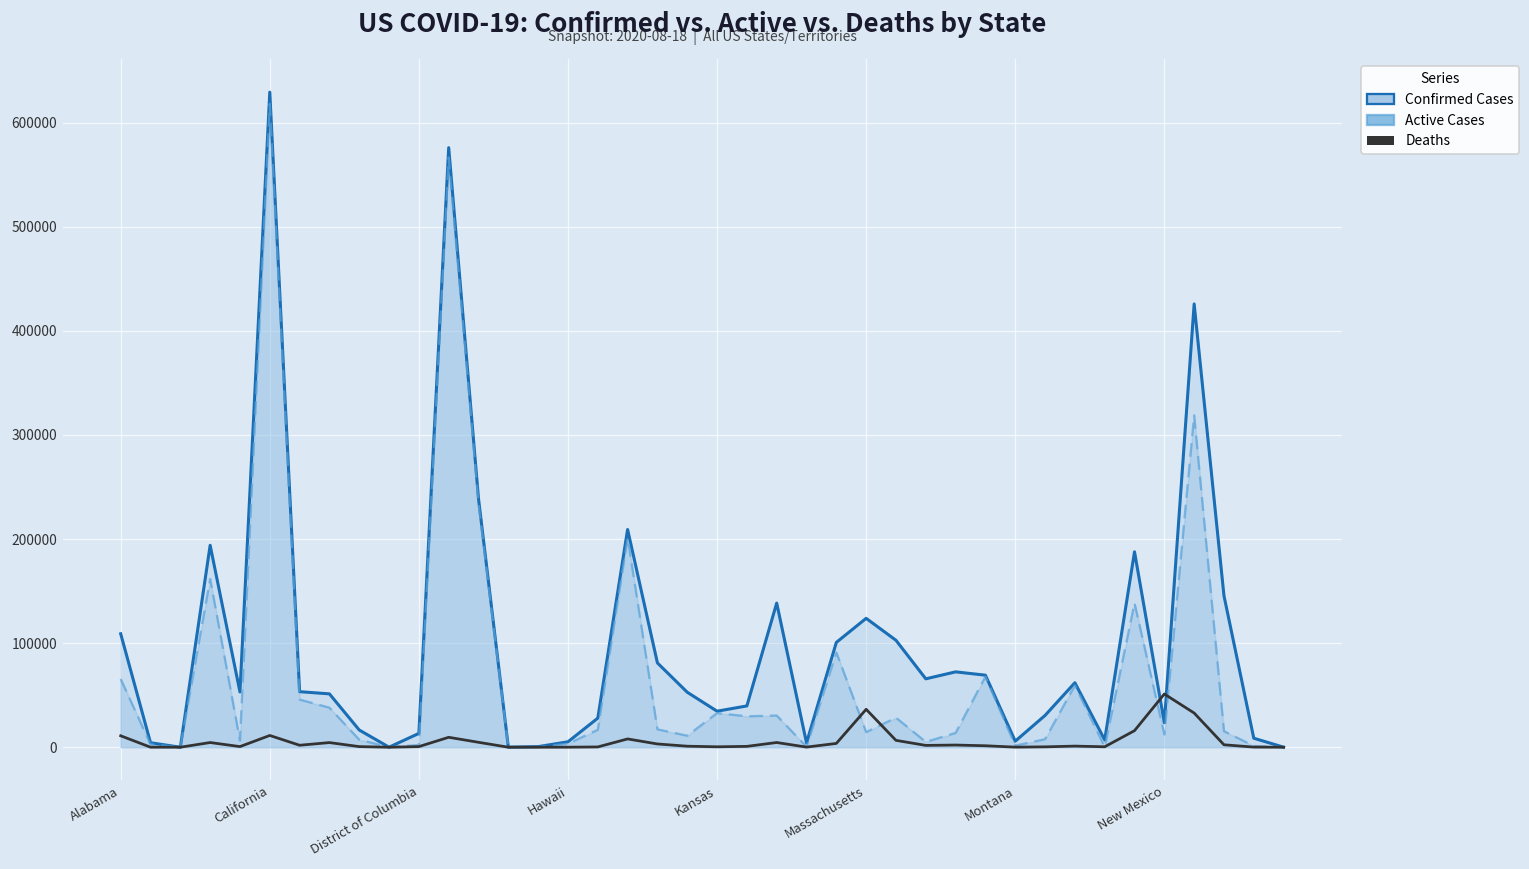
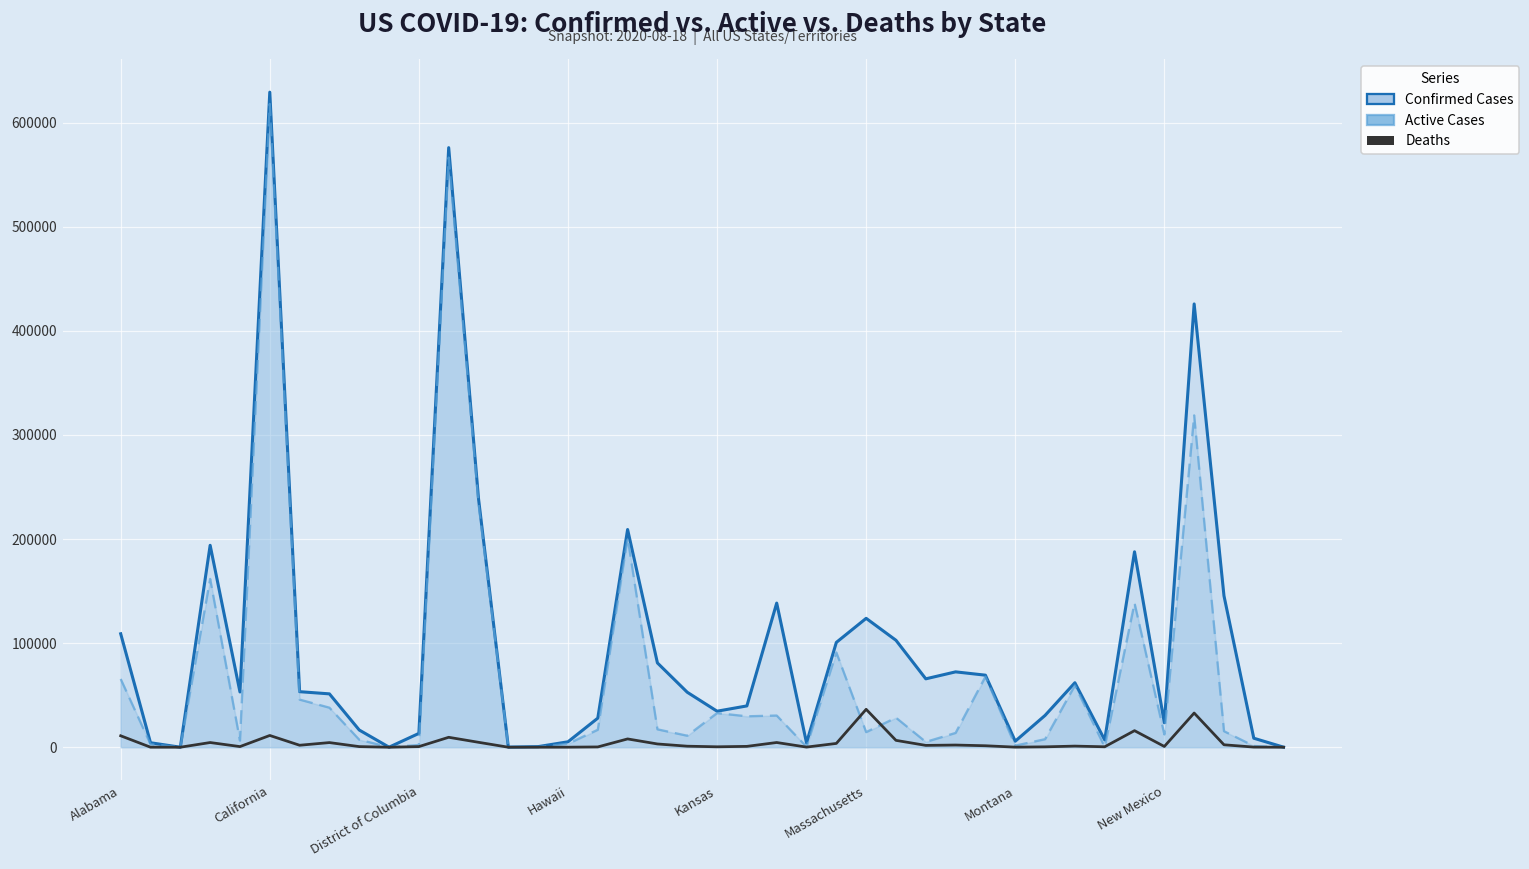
Deaths, New Mexico: 50000 -> 0
